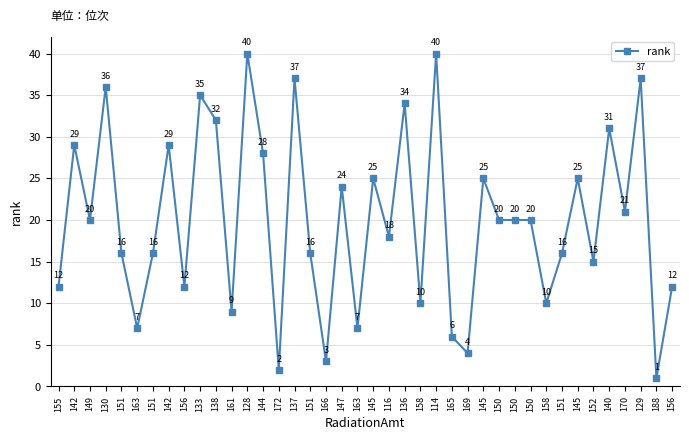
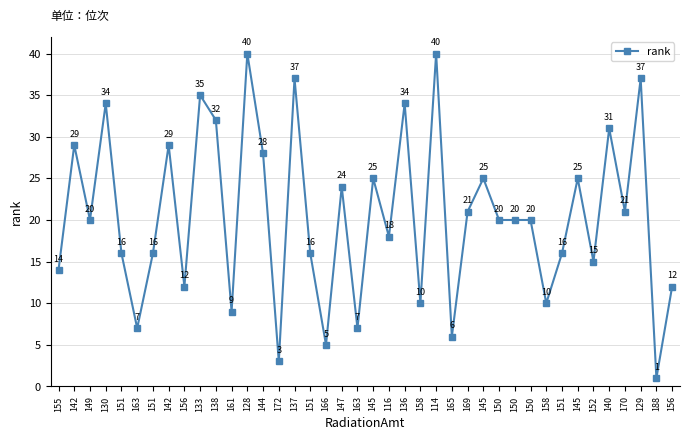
155: 12 -> 14
130: 36 -> 34
172: 2 -> 3
166: 3 -> 5
169: 4 -> 21
